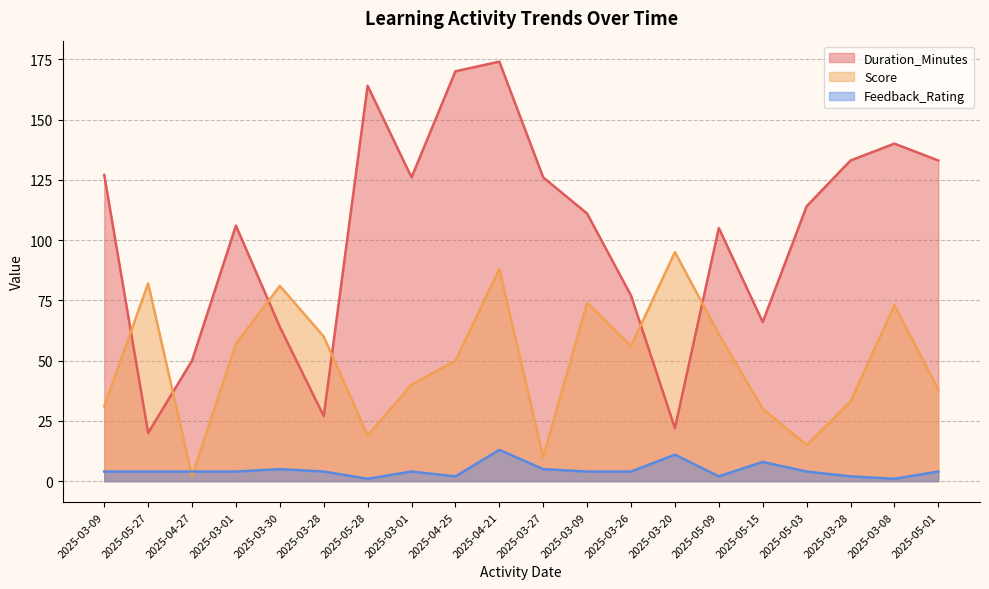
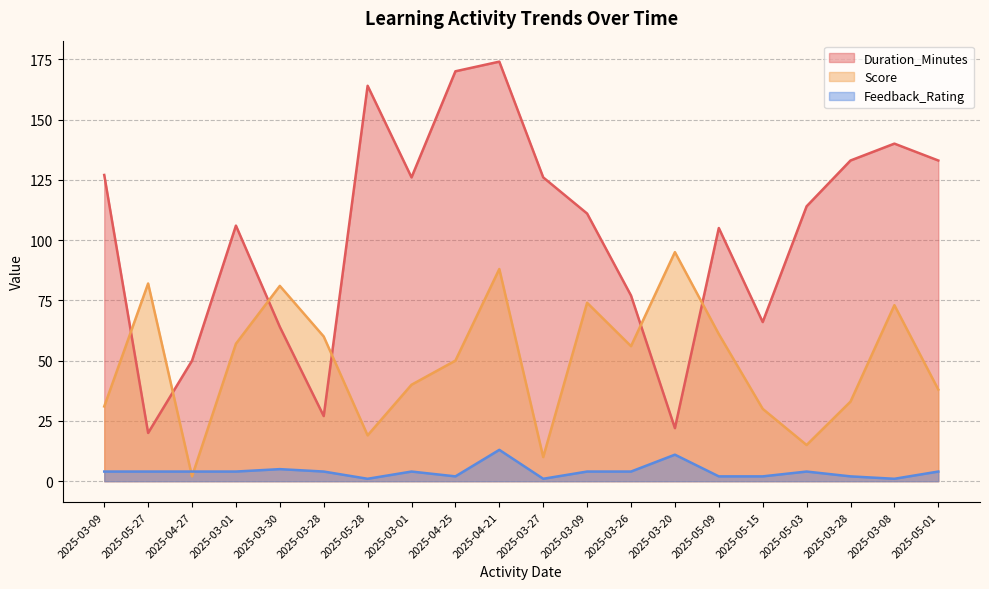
Feedback_Rating, 2025-03-27: 5 -> 1
Feedback_Rating, 2025-05-15: 8 -> 2
